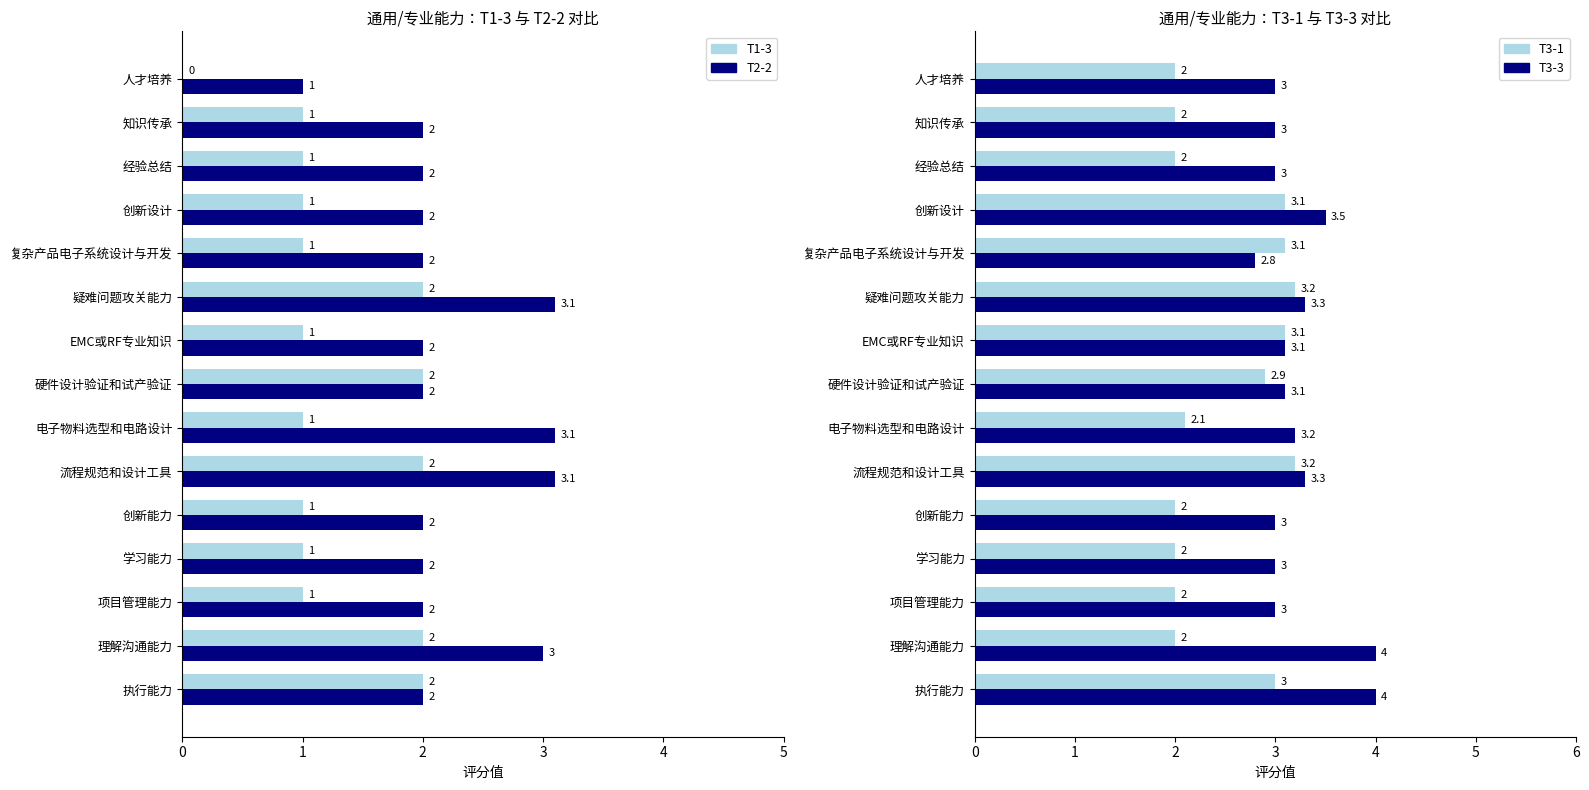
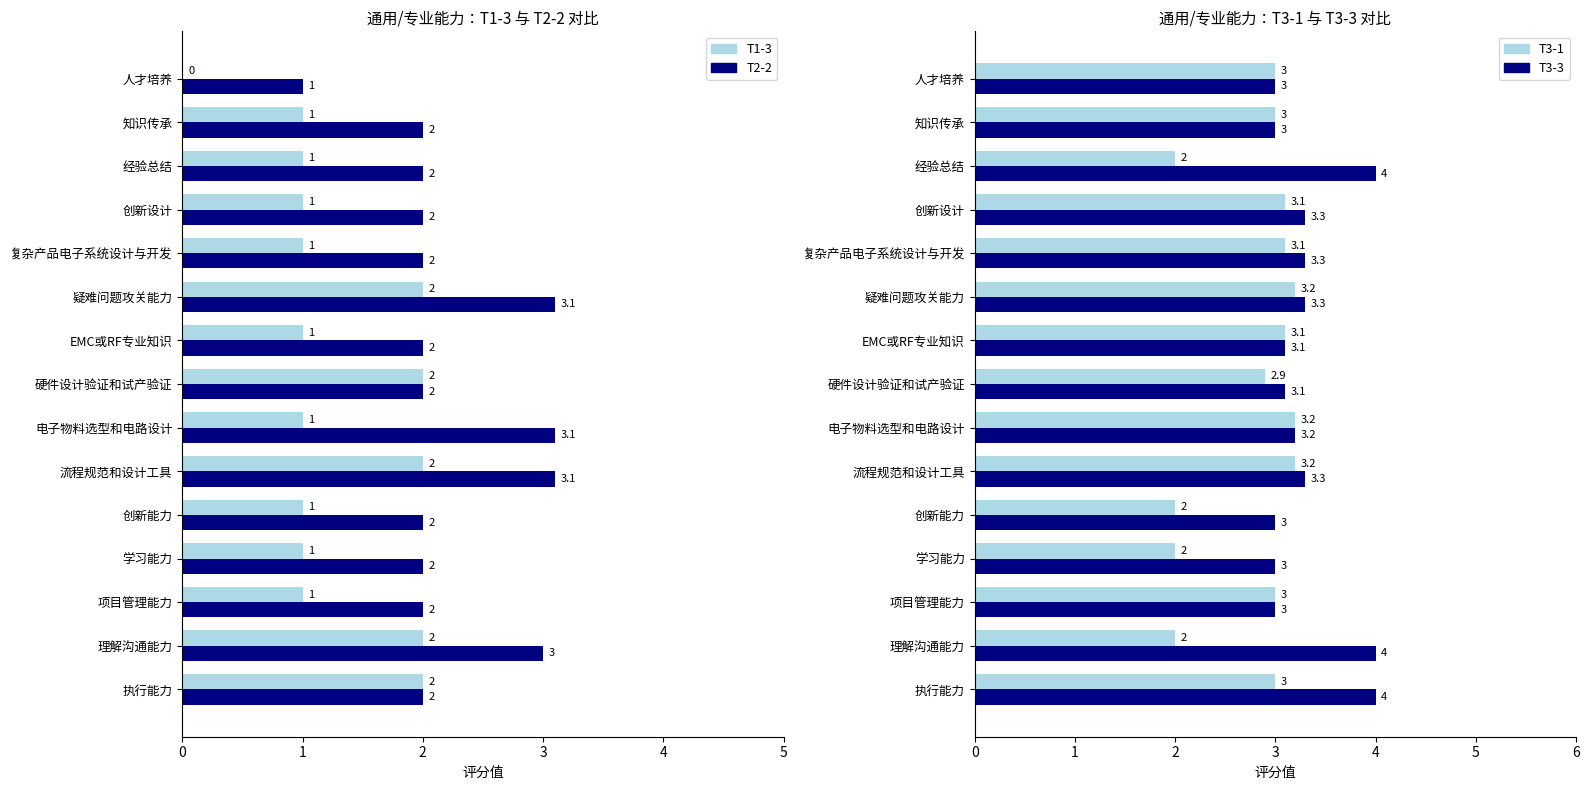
通用/专业能力：T3-1 与 T3-3 对比, T3-1, 人才培养: 2 -> 3
通用/专业能力：T3-1 与 T3-3 对比, T3-1, 知识传承: 2 -> 3
通用/专业能力：T3-1 与 T3-3 对比, T3-3, 经验总结: 3 -> 4
通用/专业能力：T3-1 与 T3-3 对比, T3-3, 创新设计: 3.5 -> 3.3
通用/专业能力：T3-1 与 T3-3 对比, T3-3, 复杂产品电子系统设计与开发: 2.8 -> 3.3
通用/专业能力：T3-1 与 T3-3 对比, T3-1, 电子物料选型和电路设计: 2.1 -> 3.2
通用/专业能力：T3-1 与 T3-3 对比, T3-1, 项目管理能力: 2 -> 3
